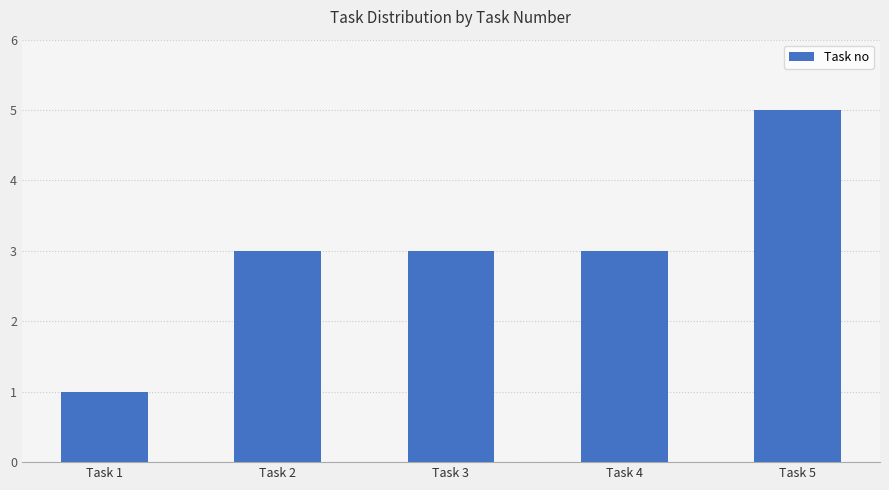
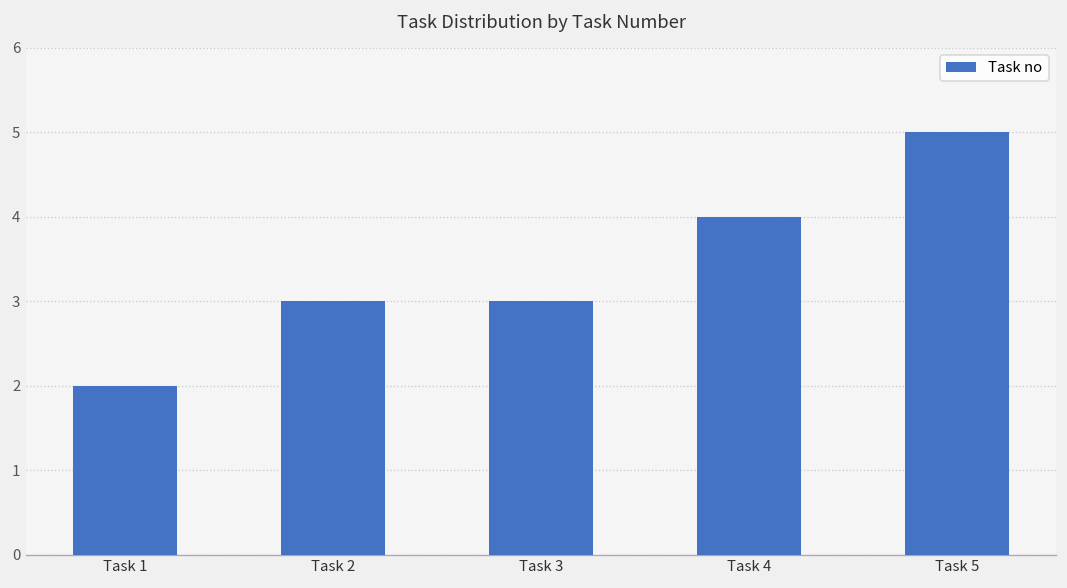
Task 1: 1 -> 2
Task 4: 3 -> 4
